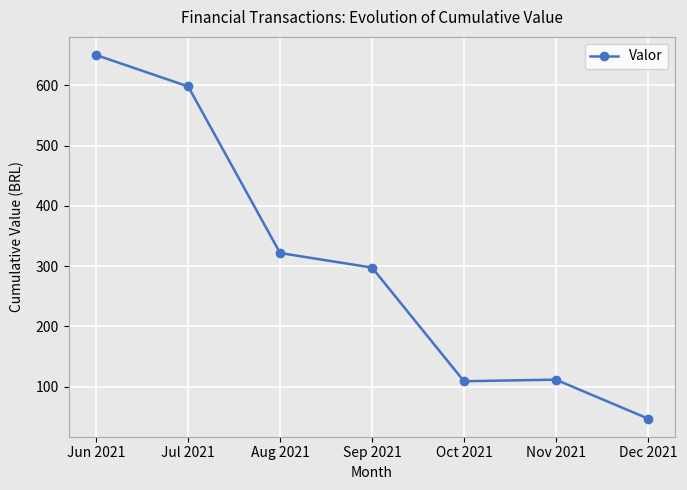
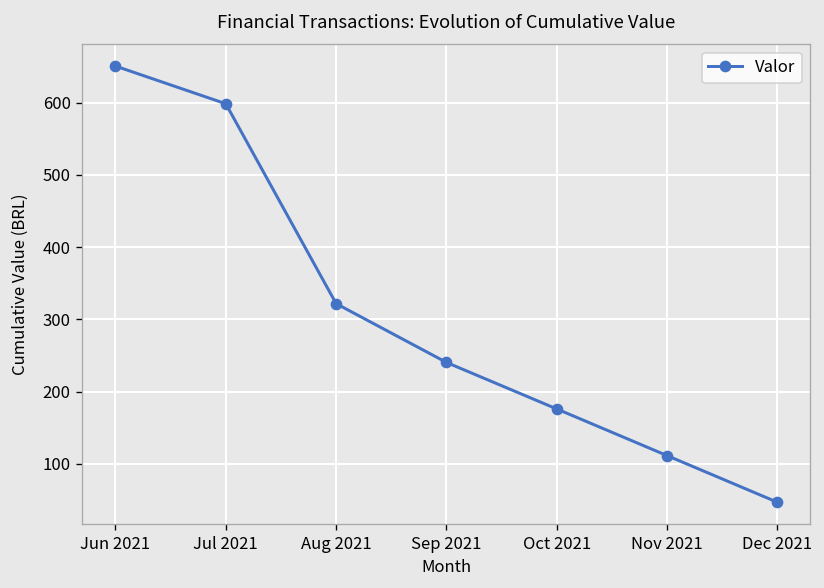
Sep 2021: 300 -> 240
Oct 2021: 110 -> 180
